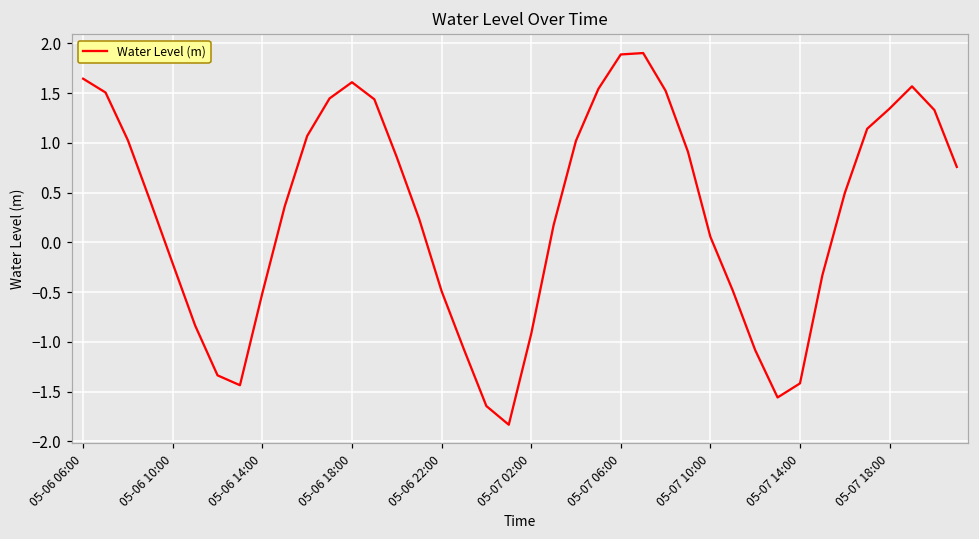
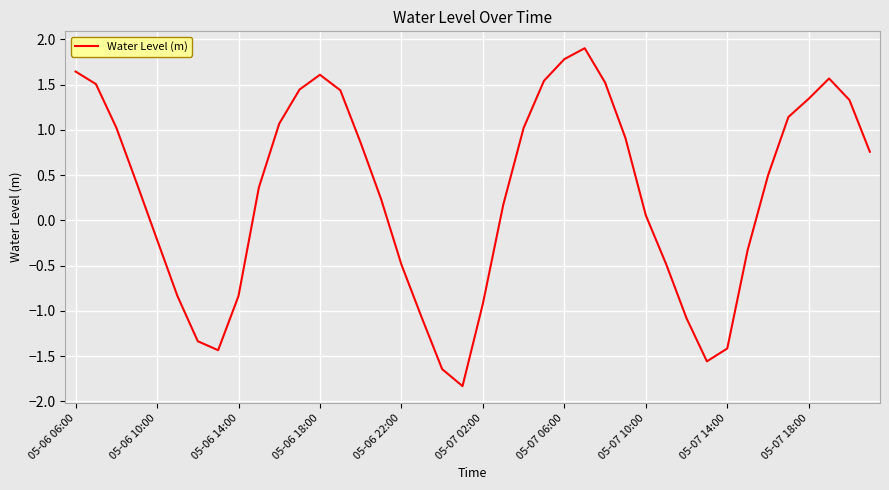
05-06 14:00: -0.5 -> -0.8
05-07 06:00: 1.9 -> 1.8
